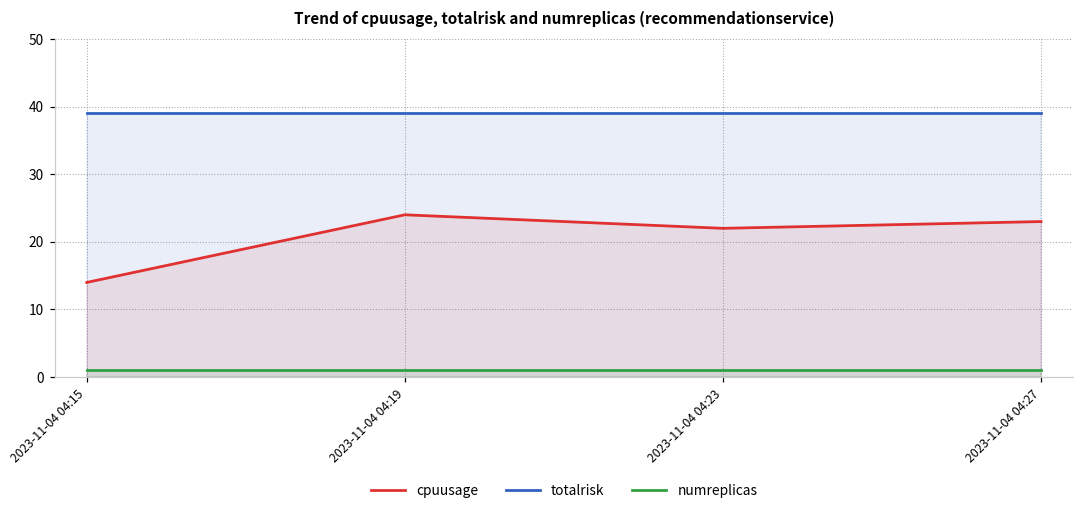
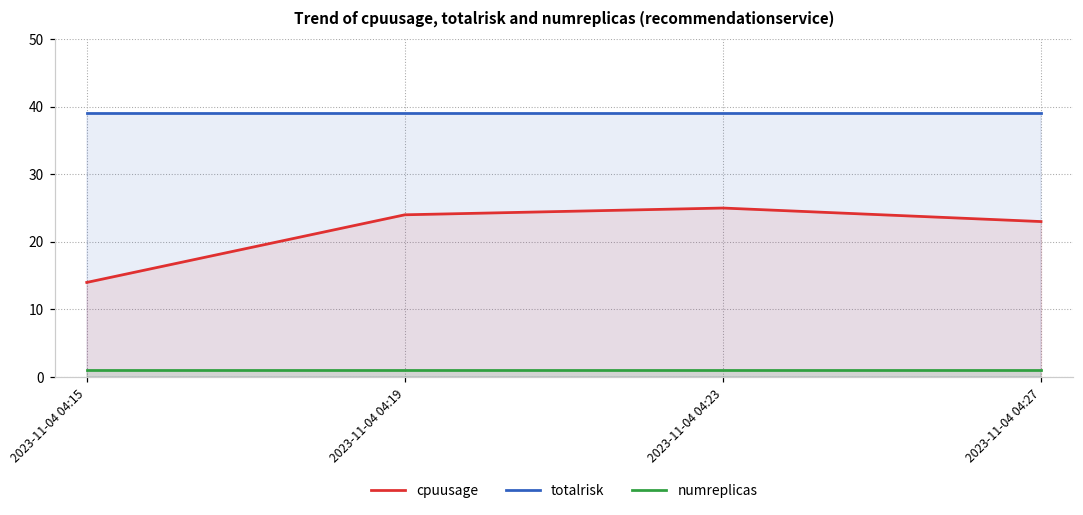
cpuusage, 2023-11-04 04:23: 22 -> 25
